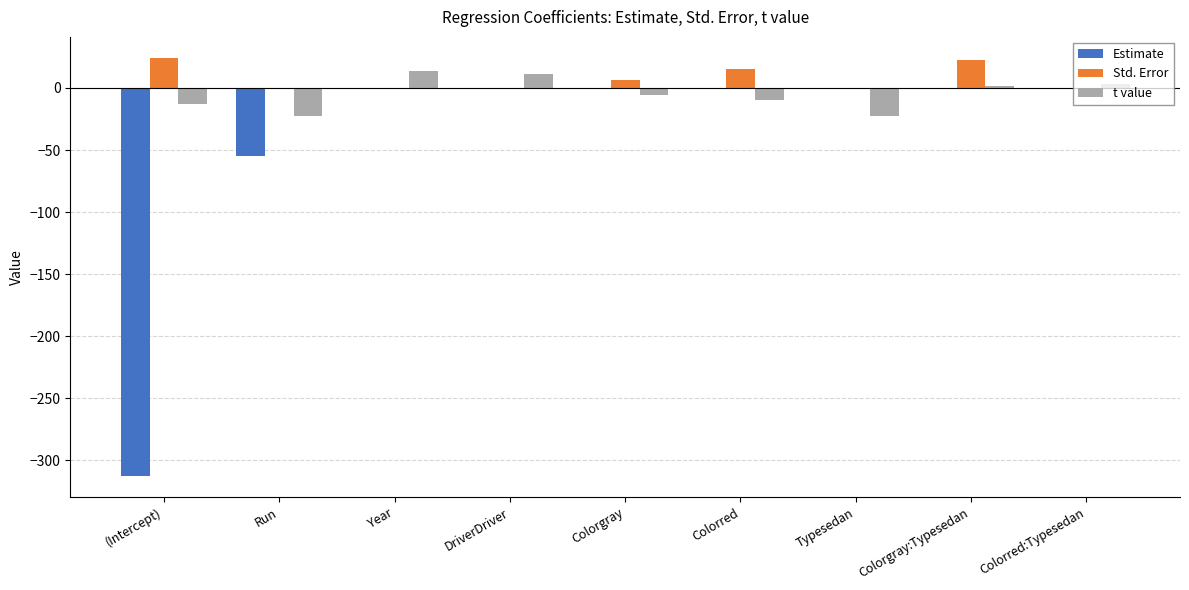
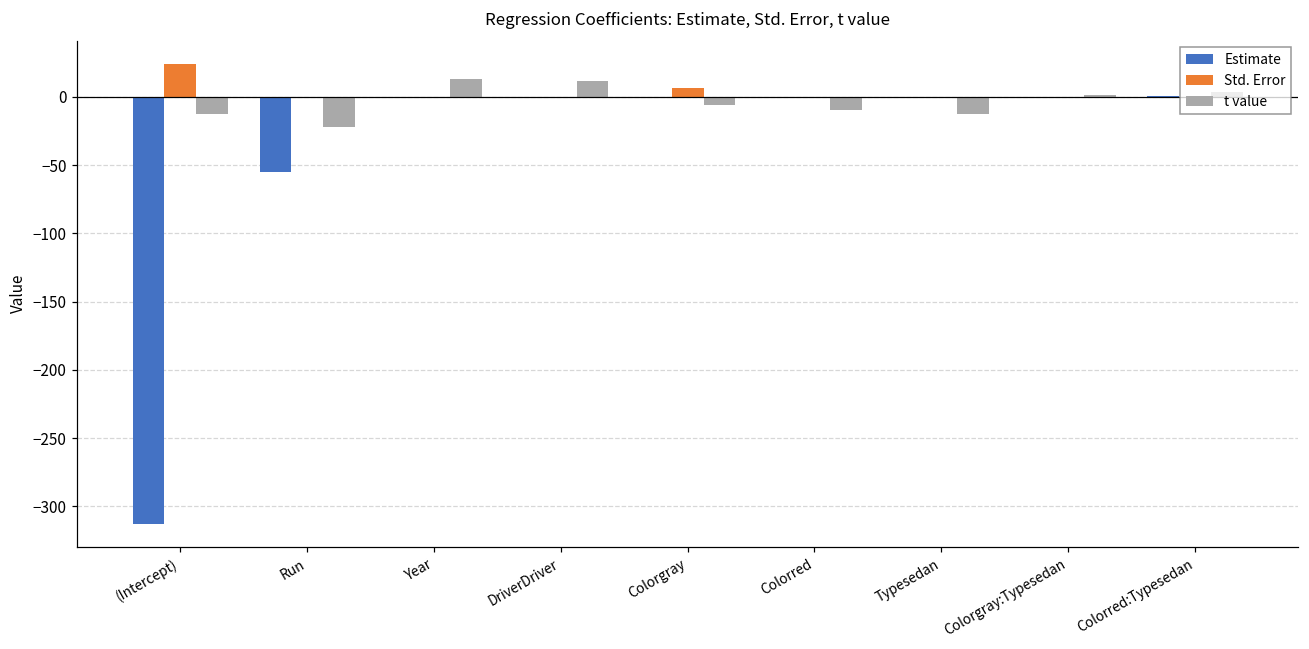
Std. Error, Colorred: 15 -> 0
t value, Typesedan: -22 -> -12
Std. Error, Colorgray:Typesedan: 23 -> 0
